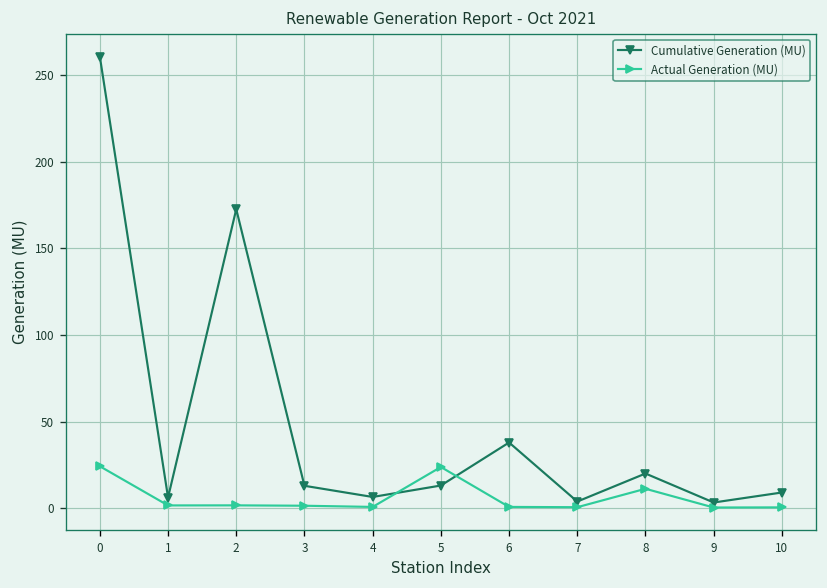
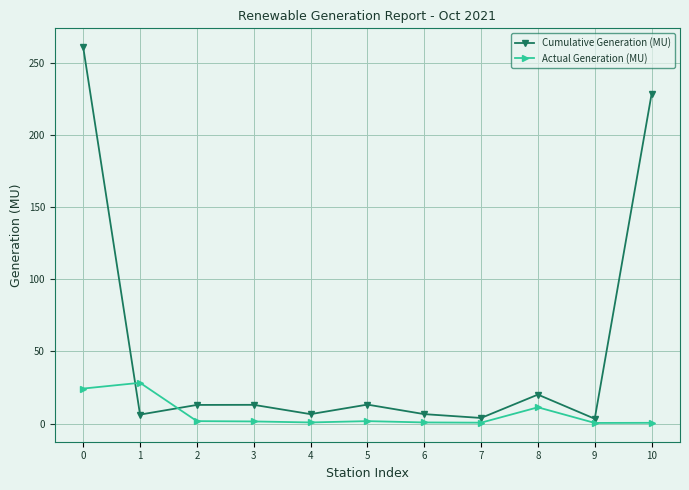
Actual Generation (MU), 1: 2 -> 28
Cumulative Generation (MU), 2: 173 -> 13
Actual Generation (MU), 5: 24 -> 2
Cumulative Generation (MU), 6: 38 -> 7
Cumulative Generation (MU), 10: 9 -> 228
